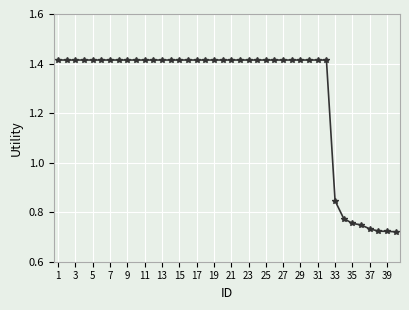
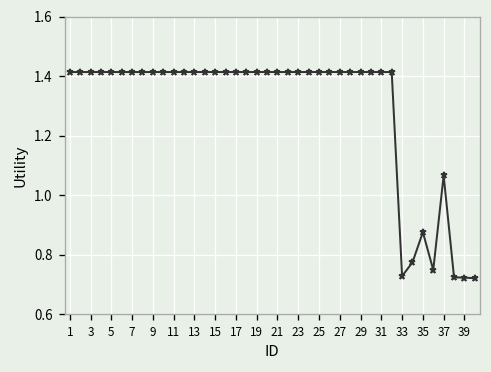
33: 0.85 -> 0.73
35: 0.75 -> 0.88
37: 0.73 -> 1.07
